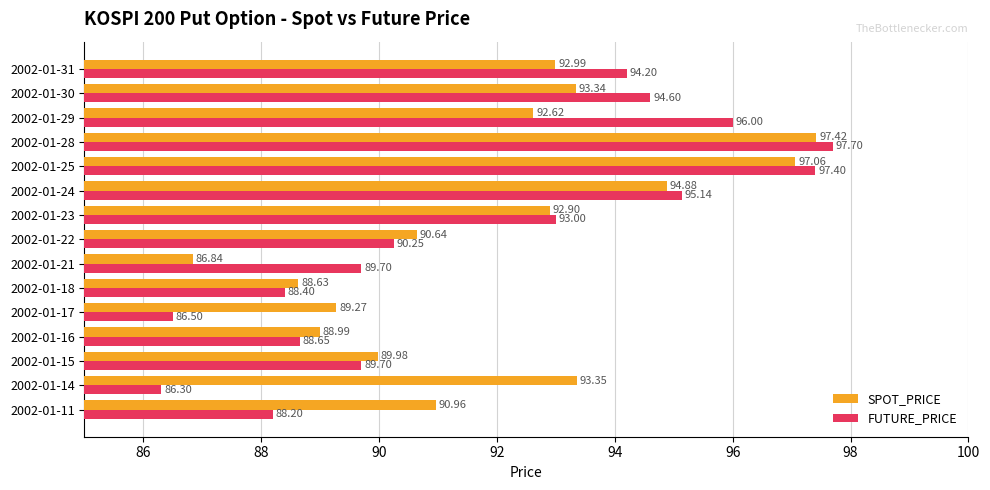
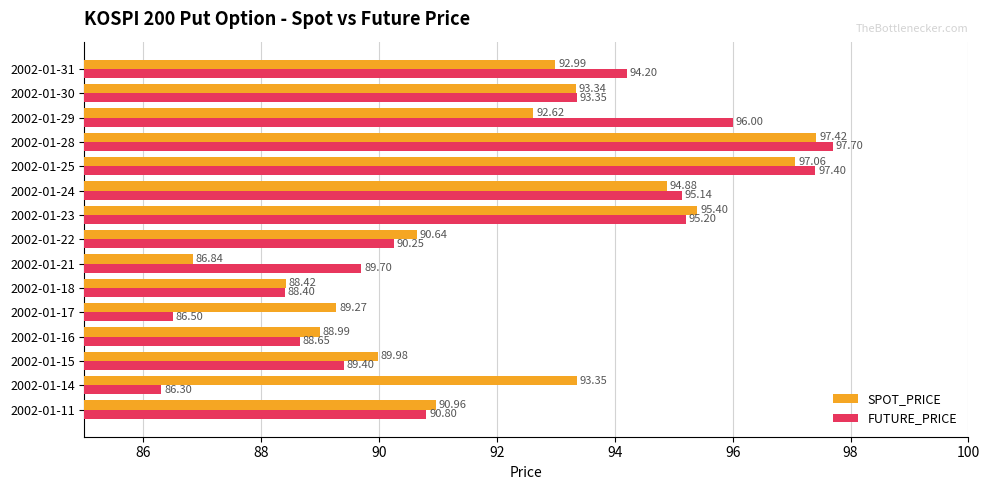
FUTURE_PRICE, 2002-01-30: 94.60 -> 93.35
SPOT_PRICE, 2002-01-23: 92.90 -> 95.40
FUTURE_PRICE, 2002-01-23: 93.00 -> 95.20
SPOT_PRICE, 2002-01-18: 88.63 -> 88.42
FUTURE_PRICE, 2002-01-15: 89.70 -> 89.40
FUTURE_PRICE, 2002-01-11: 88.20 -> 90.80
